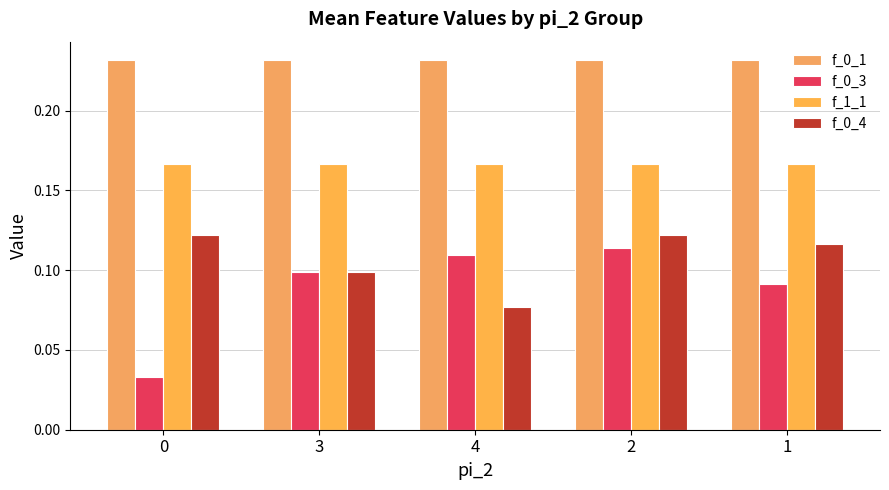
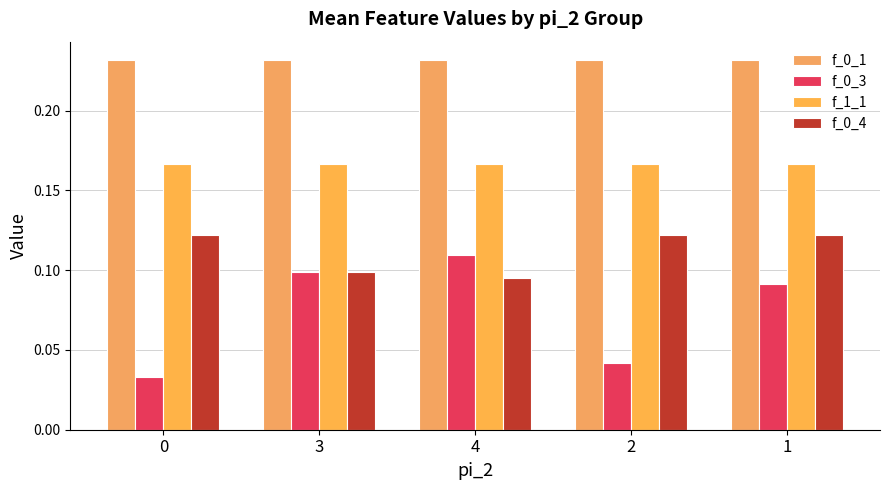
f_0_4, 4: 0.077 -> 0.095
f_0_3, 2: 0.114 -> 0.042
f_0_4, 1: 0.116 -> 0.122
